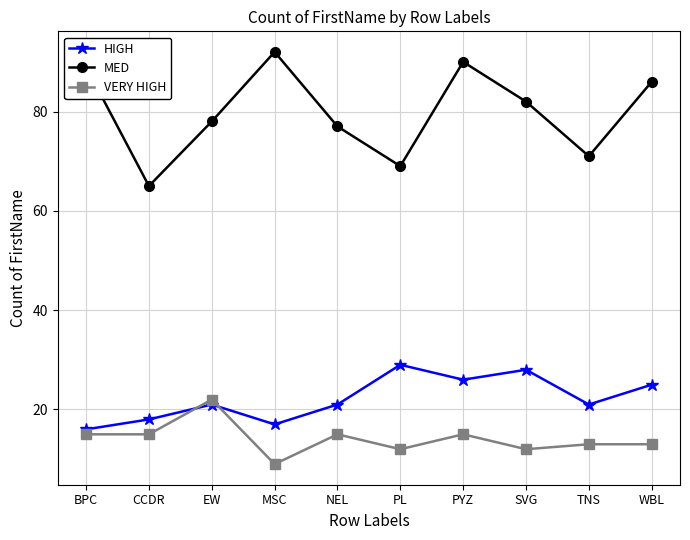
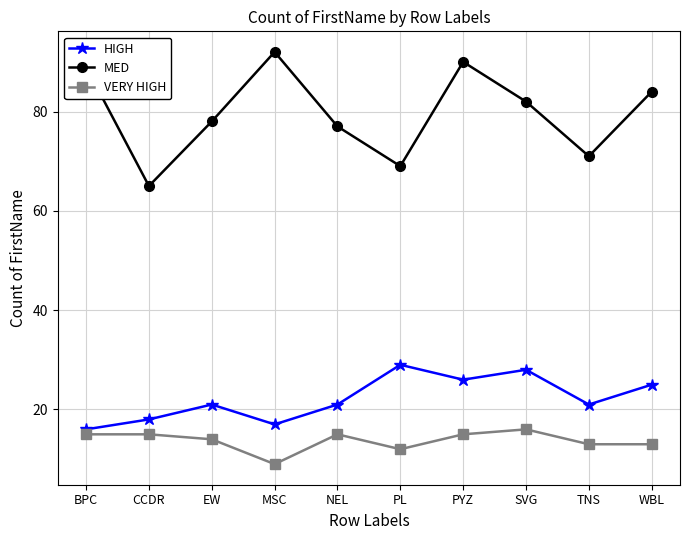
VERY HIGH, EW: 22 -> 14
VERY HIGH, SVG: 12 -> 16
MED, WBL: 86 -> 84
